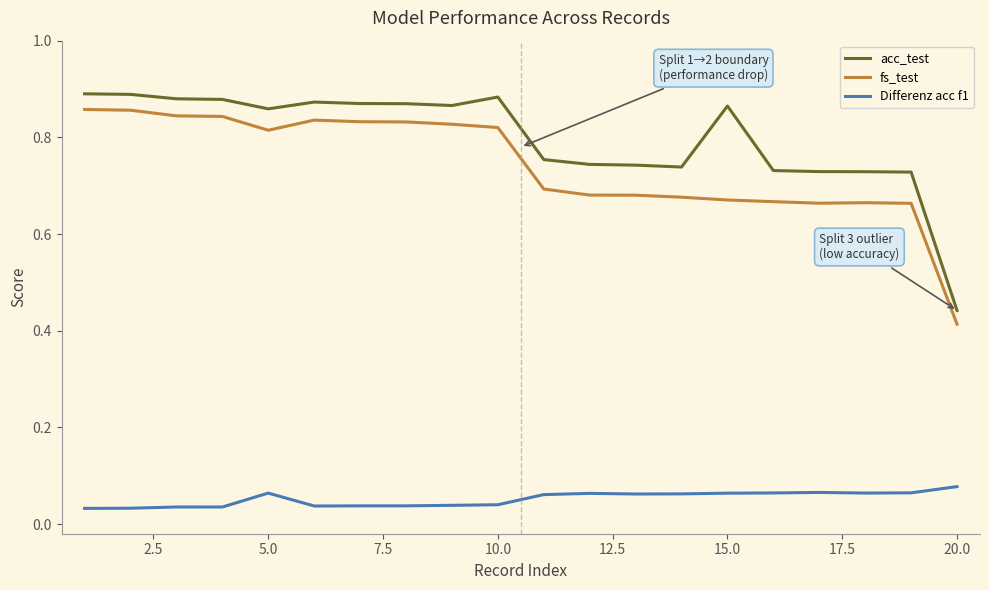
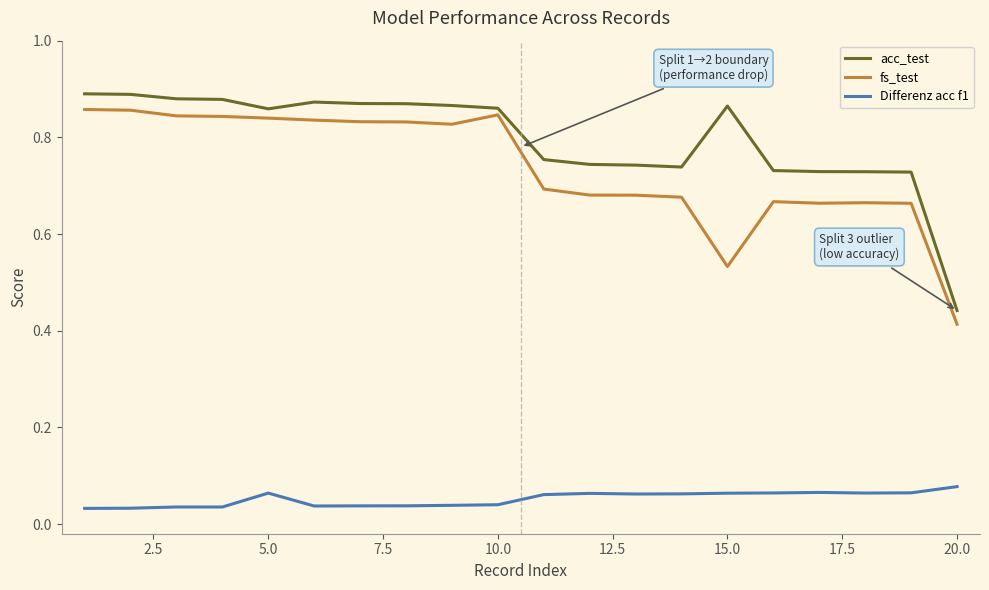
fs_test, 5.0: 0.81 -> 0.84
acc_test, 10.0: 0.88 -> 0.86
fs_test, 10.0: 0.82 -> 0.85
fs_test, 15.0: 0.67 -> 0.53
